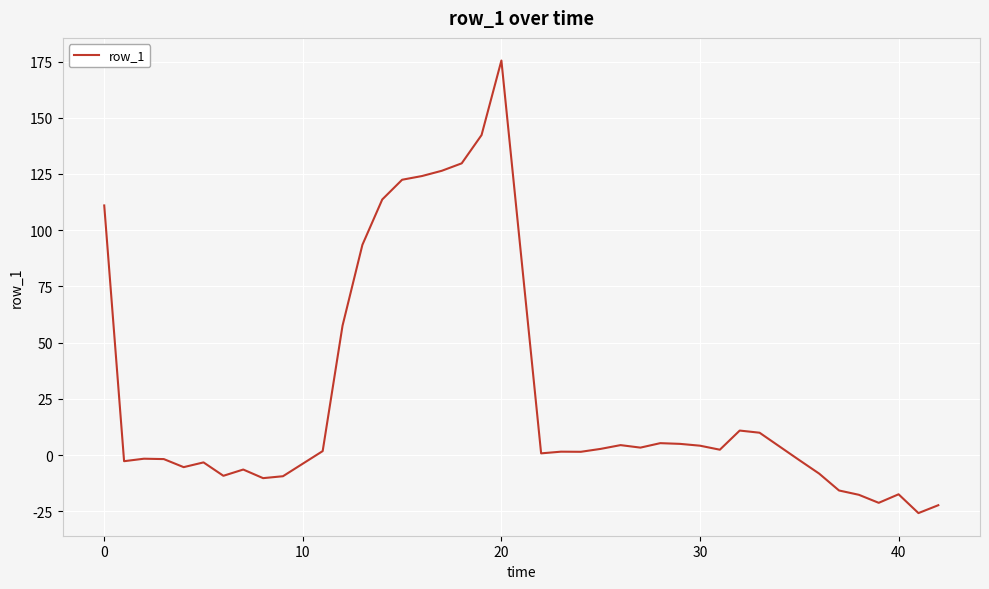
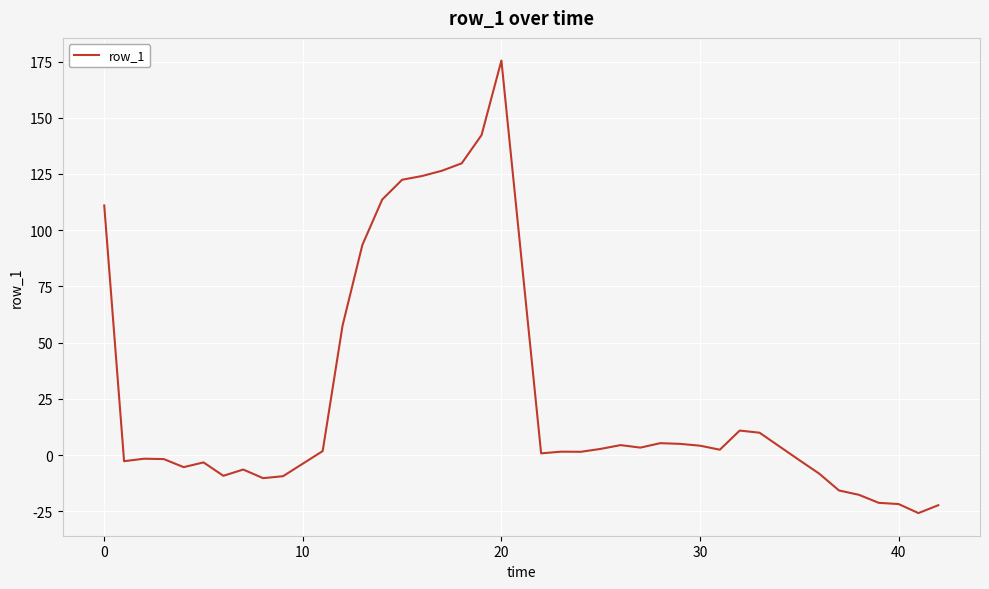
40: -17 -> -22
